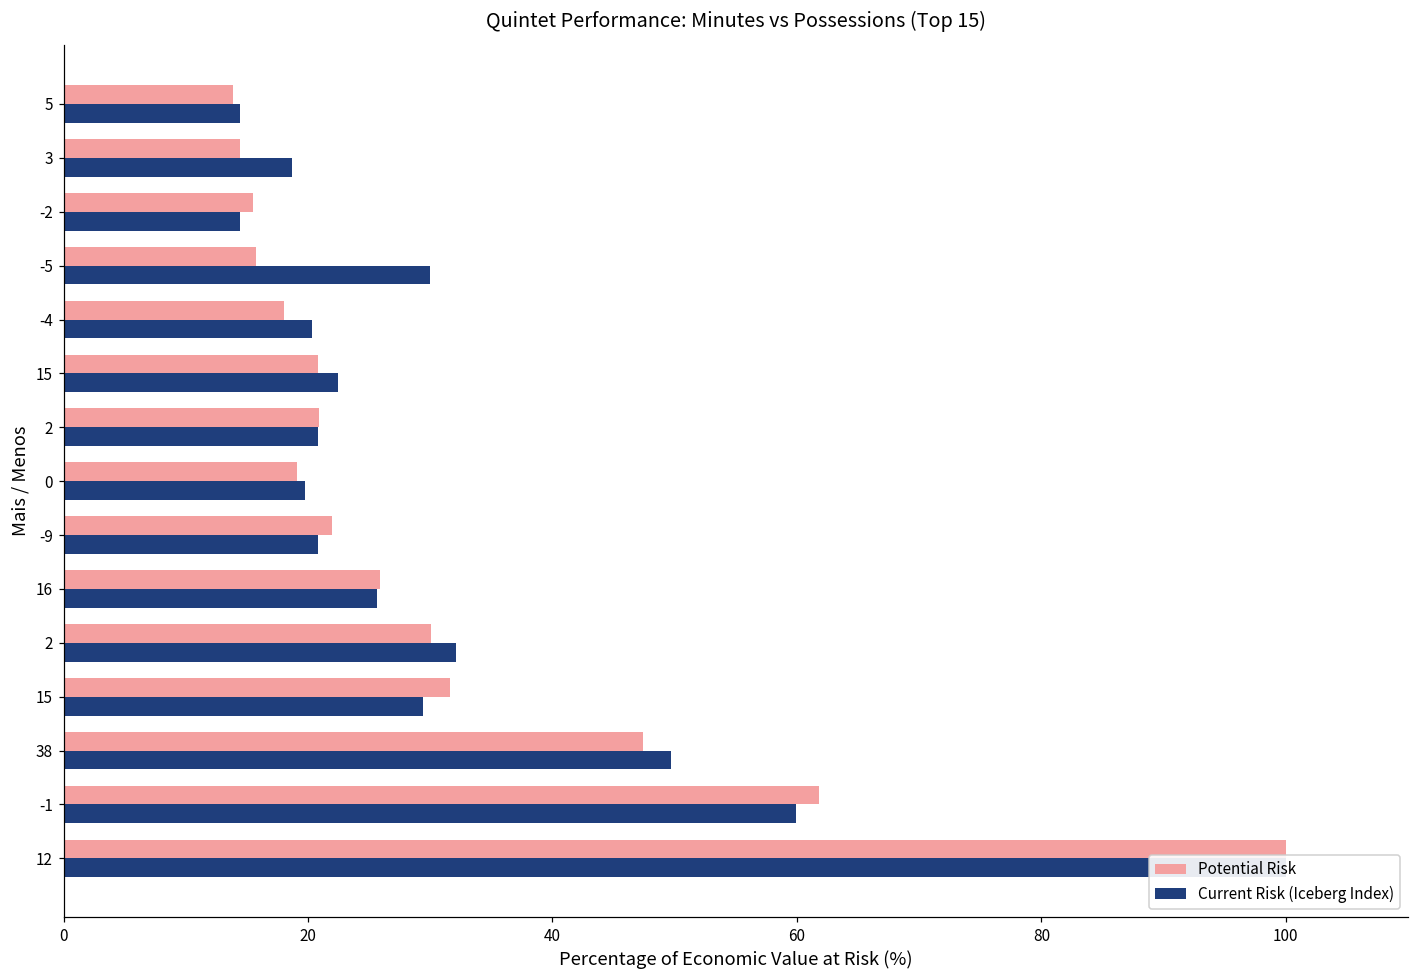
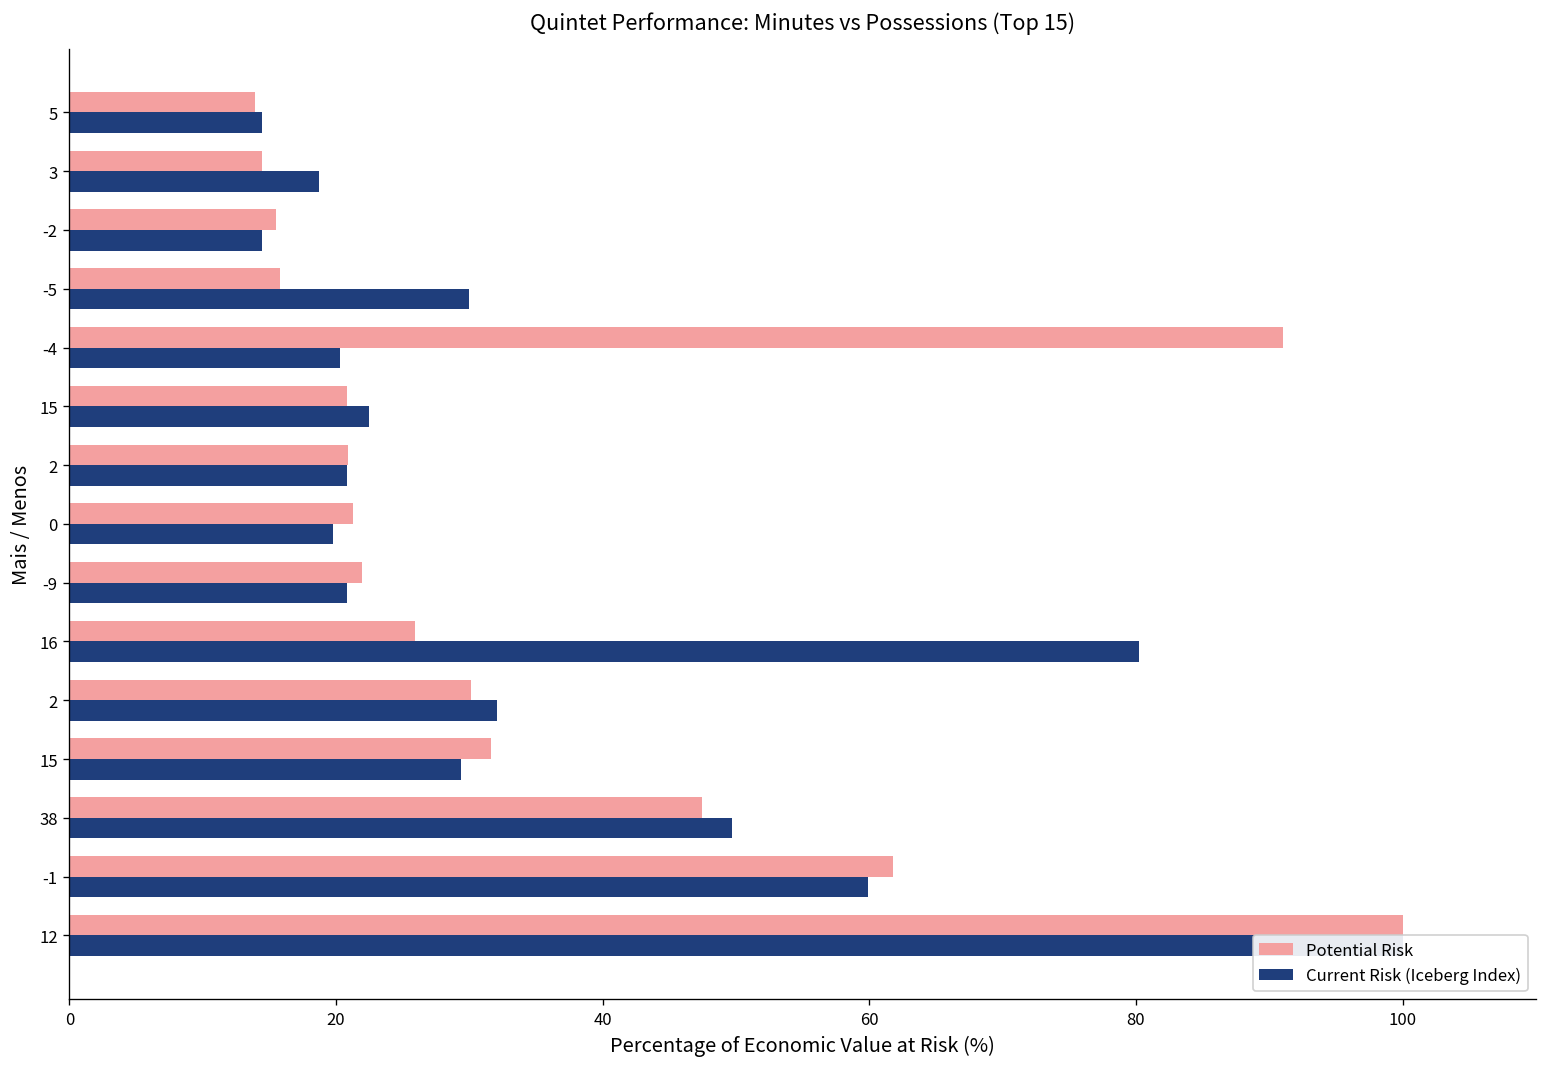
Potential Risk, -4: 18.1 -> 91.0
Potential Risk, 0: 19.1 -> 21.3
Current Risk (Iceberg Index), 16: 25.7 -> 80.2
